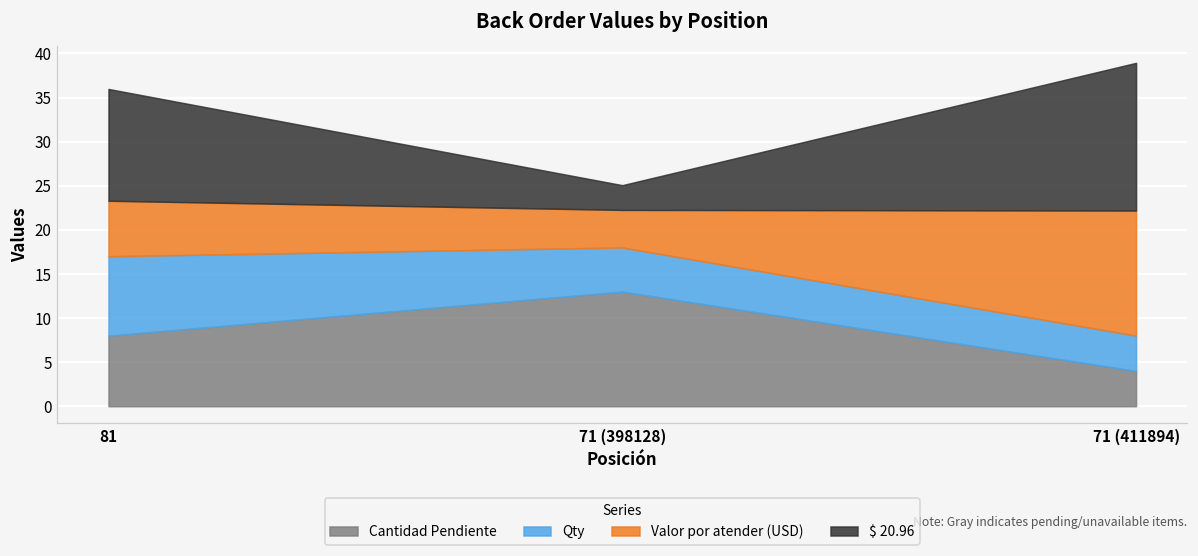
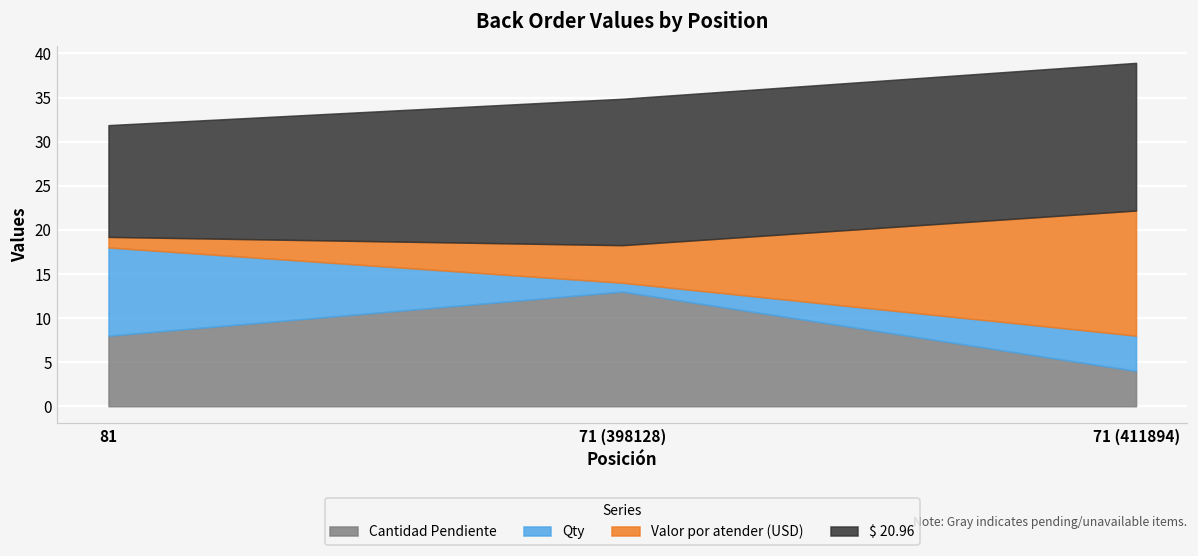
Qty, 81: 9 -> 10
Valor por atender (USD), 81: 6 -> 1
Qty, 71 (398128): 5 -> 1
$ 20.96, 71 (398128): 3 -> 17
